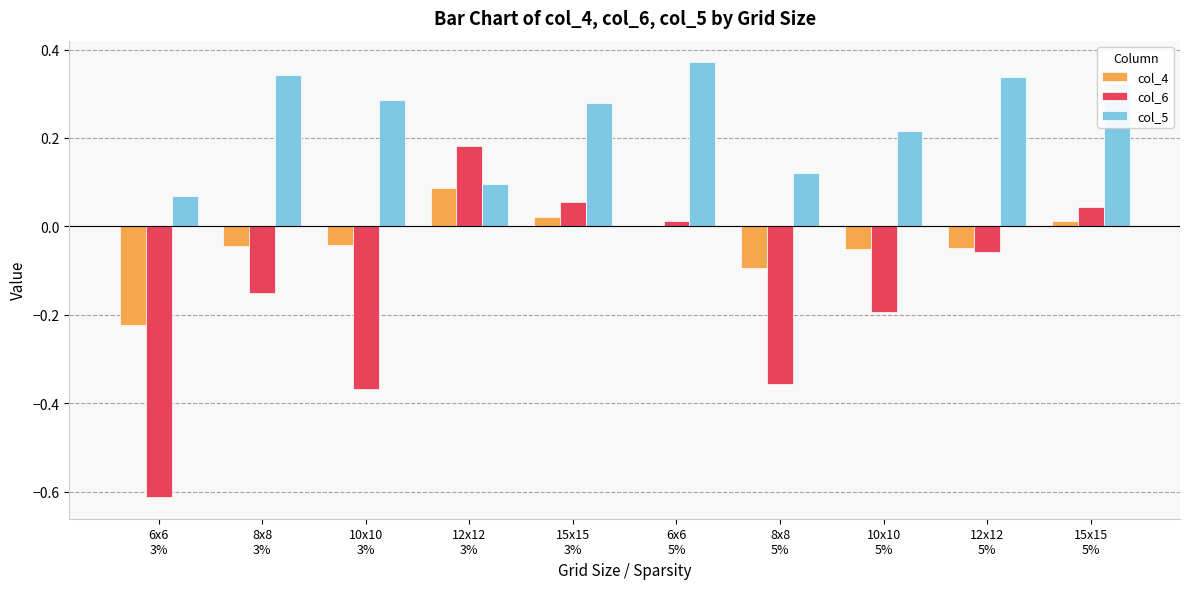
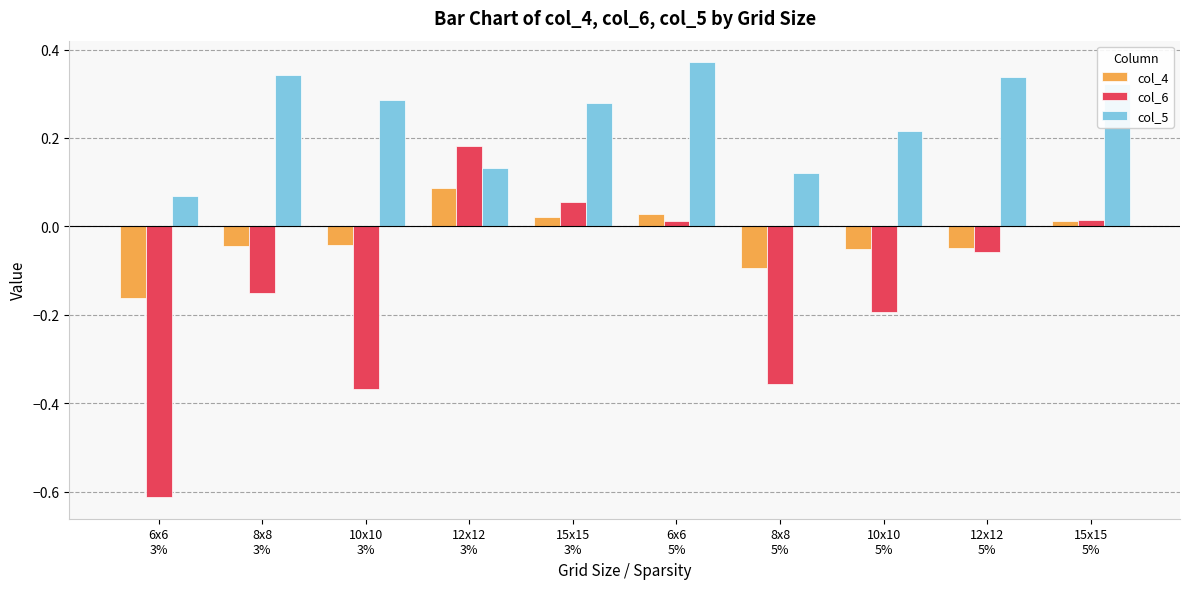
col_4, 6x6 3%: -0.22 -> -0.16
col_5, 12x12 3%: 0.10 -> 0.13
col_4, 6x6 5%: 0.00 -> 0.03
col_6, 15x15 5%: 0.04 -> 0.01
